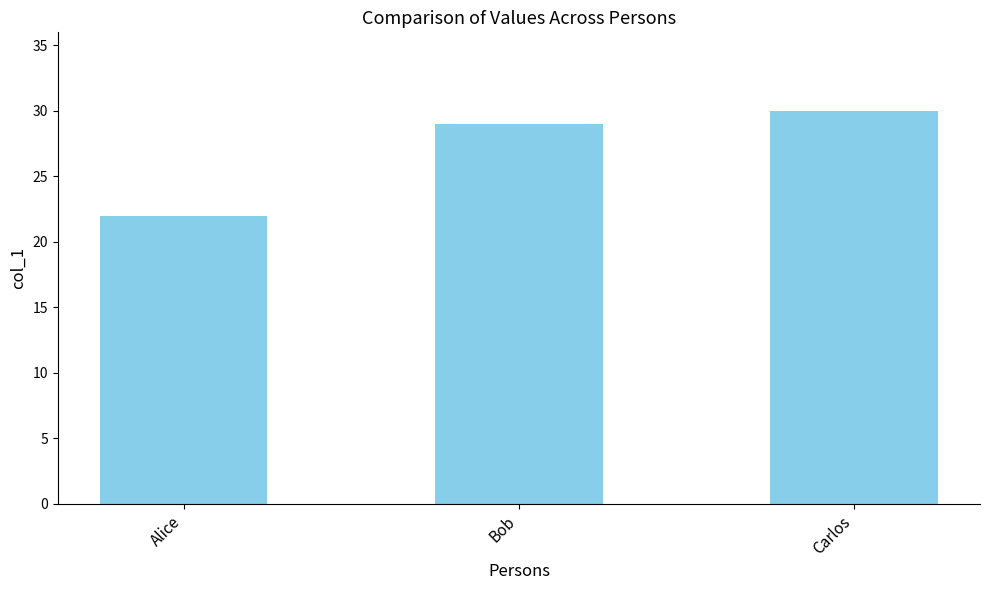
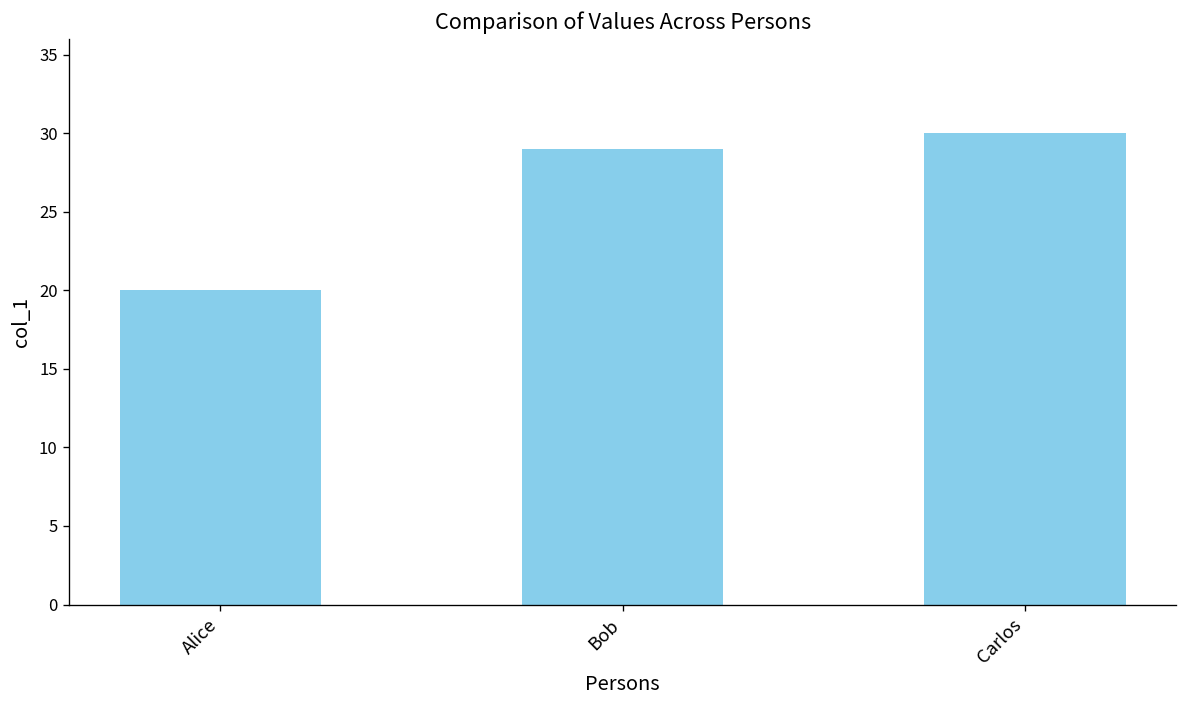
Alice: 22 -> 20
